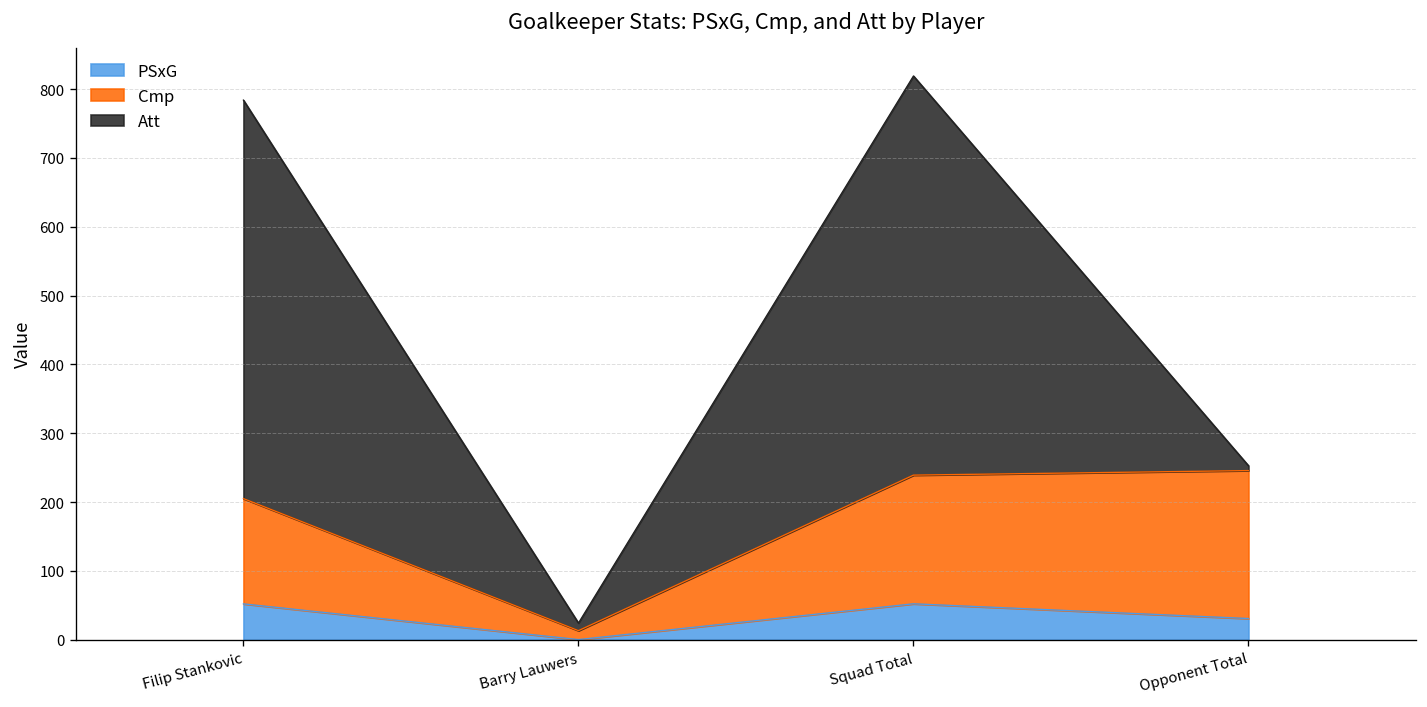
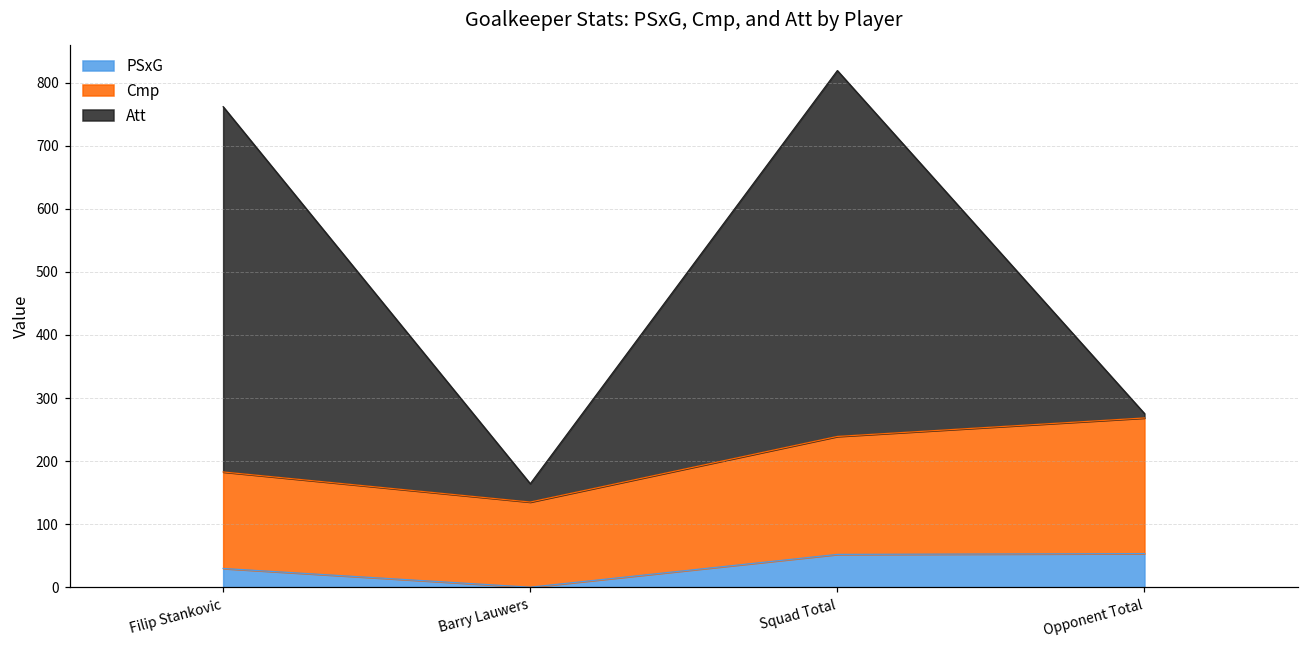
PSxG, Filip Stankovic: 50 -> 30
Cmp, Barry Lauwers: 10 -> 140
Att, Barry Lauwers: 10 -> 30
PSxG, Opponent Total: 30 -> 50
